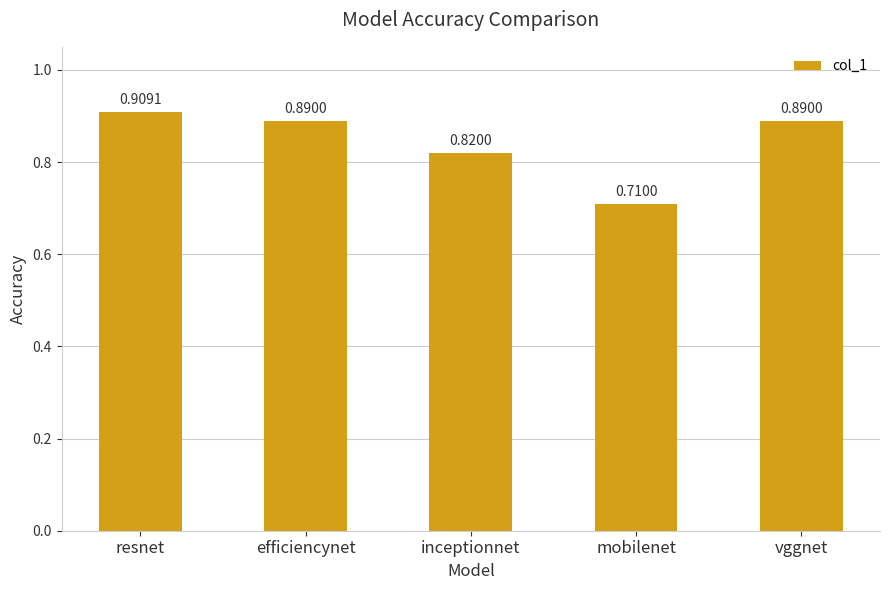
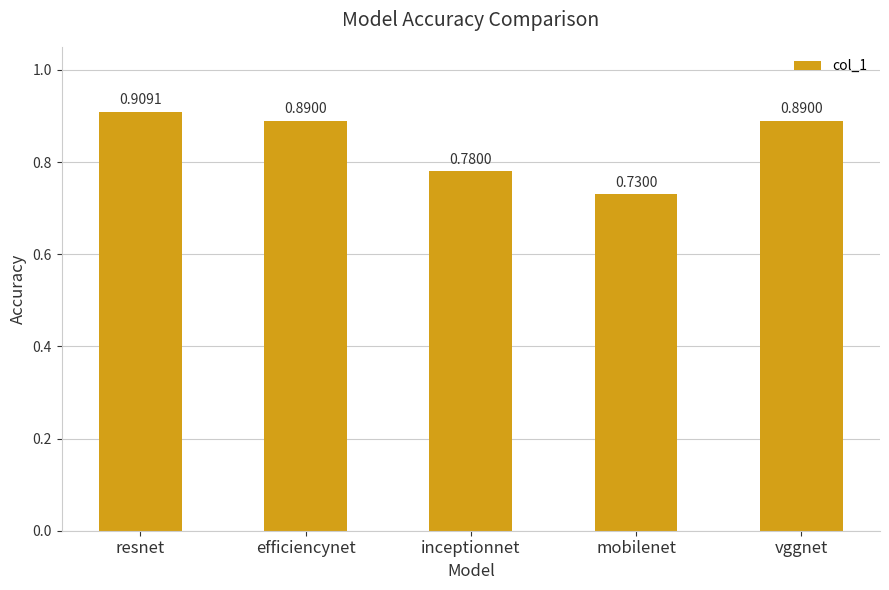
inceptionnet: 0.8200 -> 0.7800
mobilenet: 0.7100 -> 0.7300
